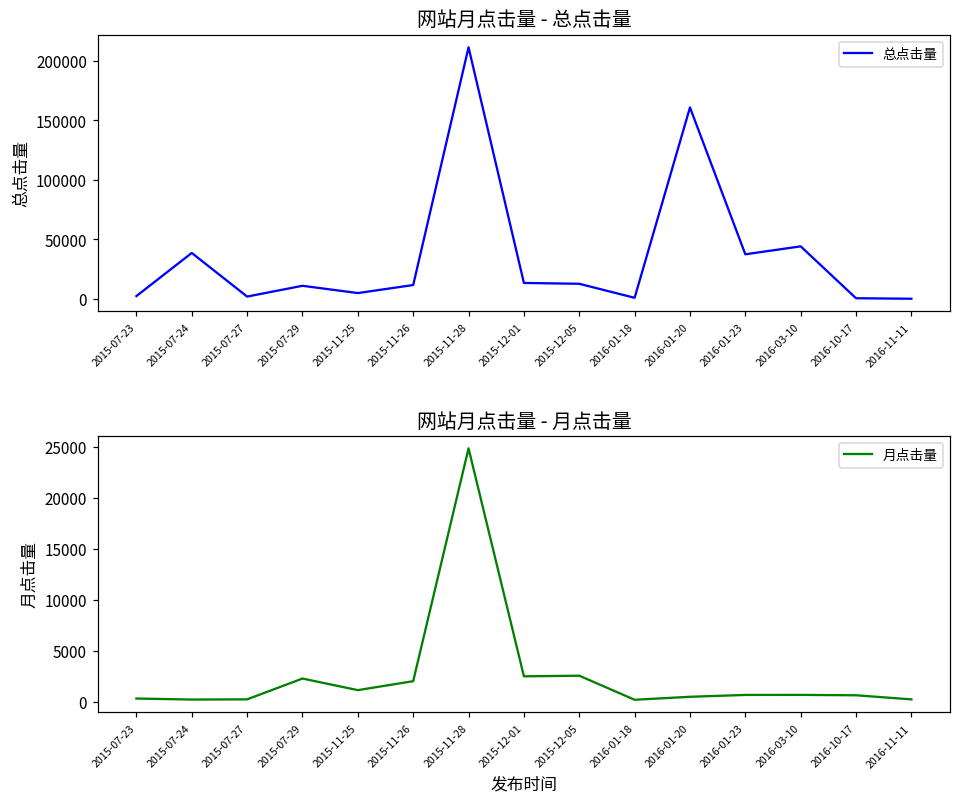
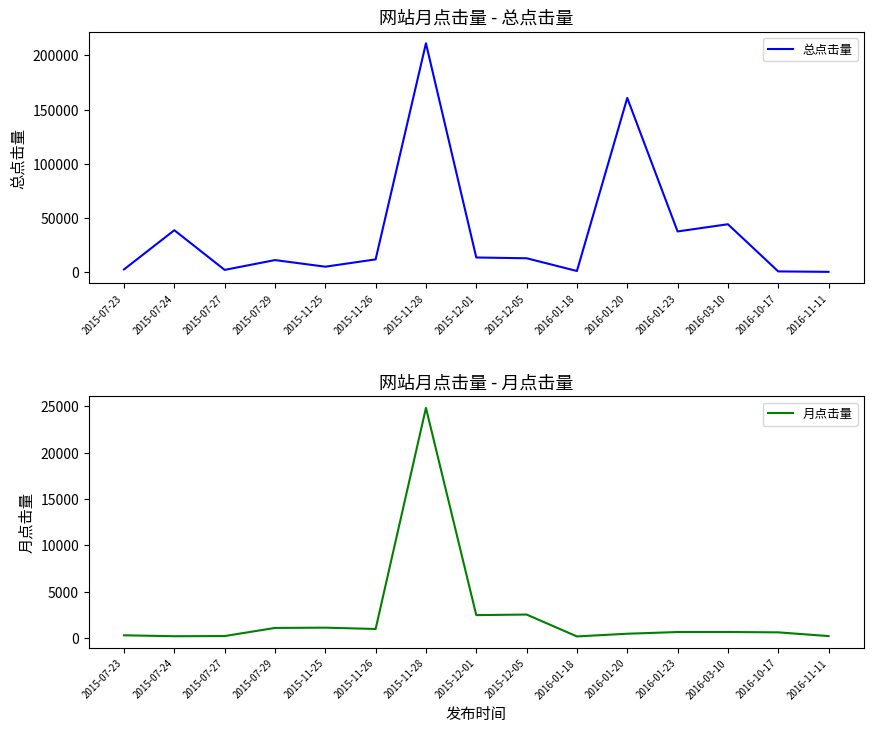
网站月点击量 - 月点击量, 2015-07-29: 2000 -> 1000
网站月点击量 - 月点击量, 2015-11-26: 2000 -> 1000
